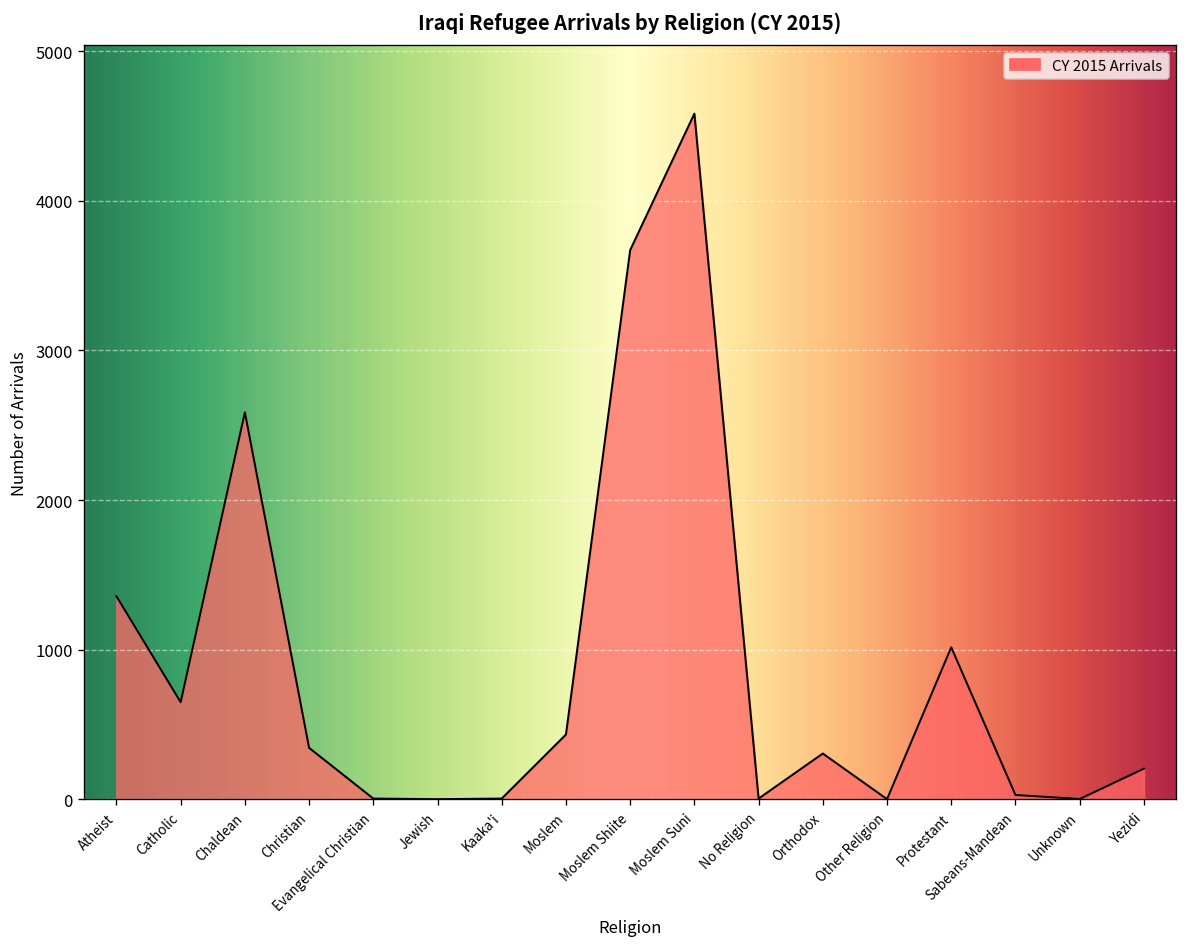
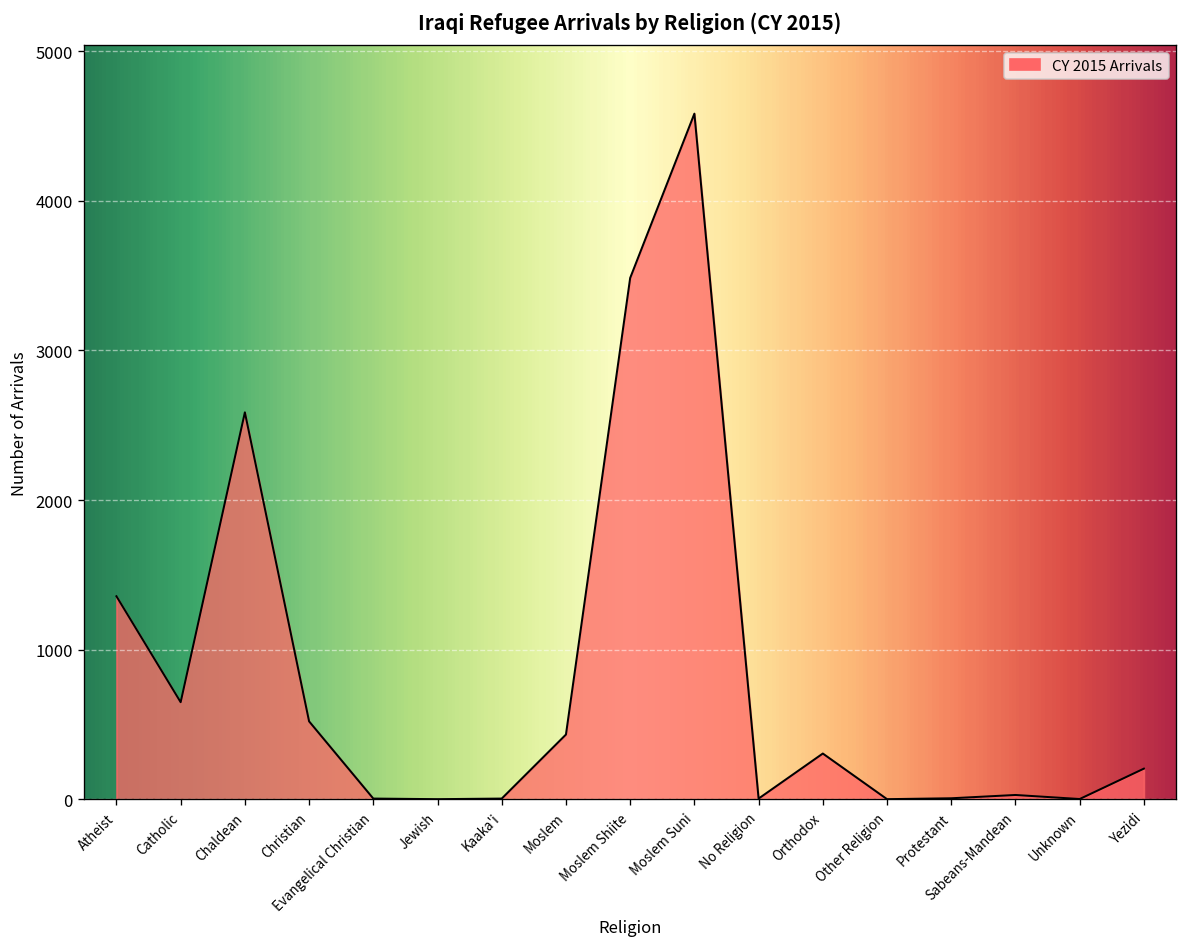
Christian: 340 -> 520
Moslem Shiite: 3670 -> 3480
Protestant: 1020 -> 10
